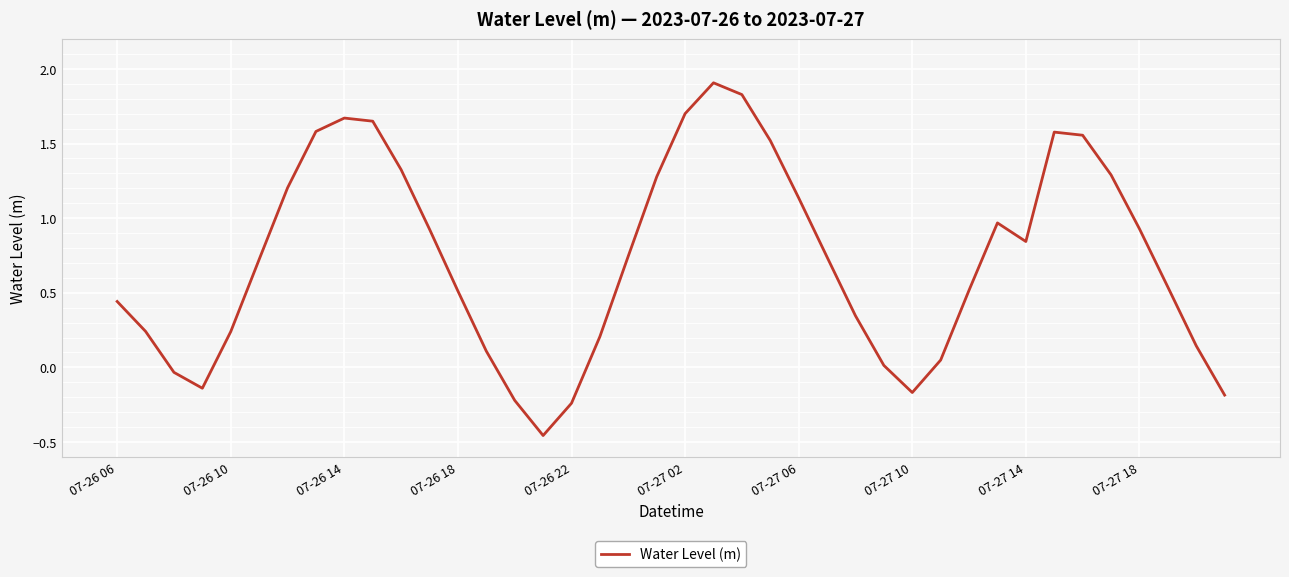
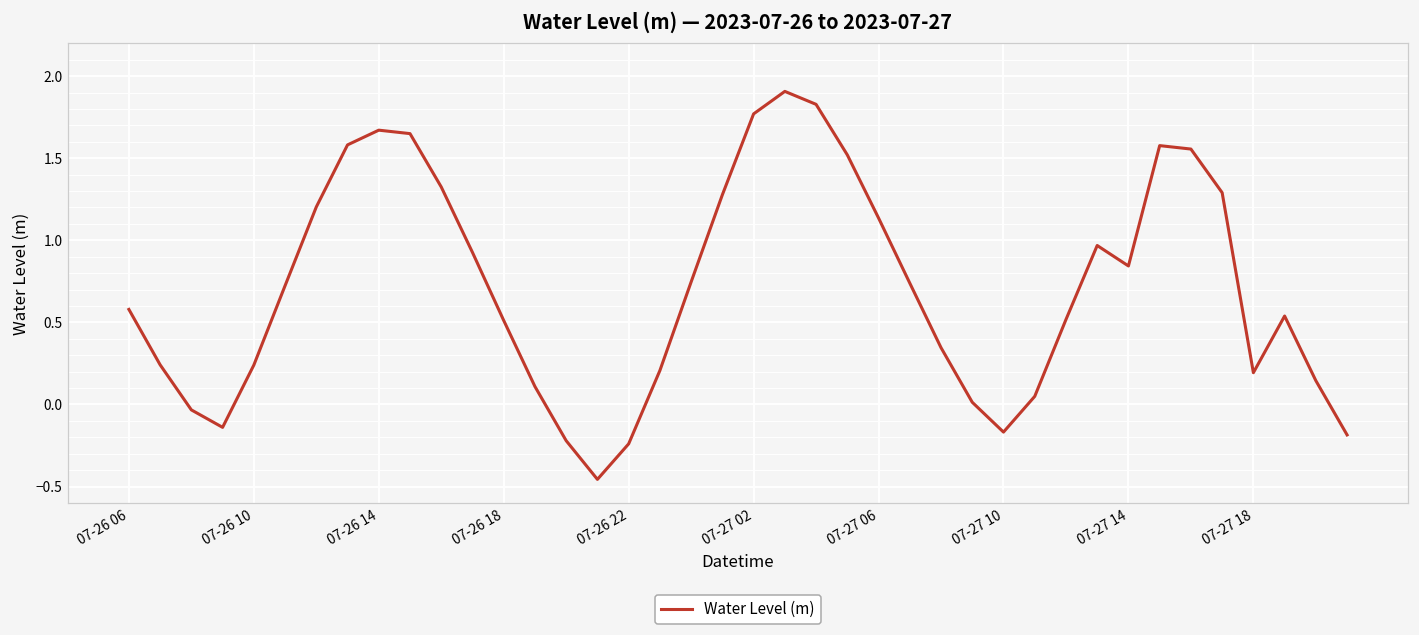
07-26 06: 0.44 -> 0.58
07-27 02: 1.70 -> 1.77
07-27 18: 0.93 -> 0.19
